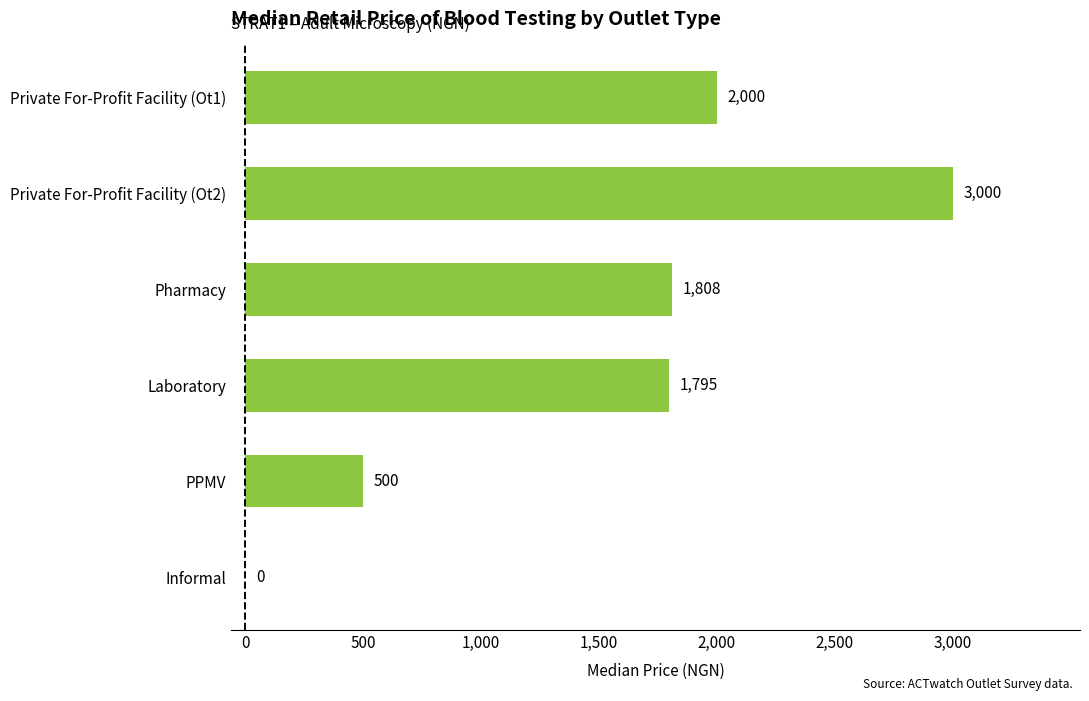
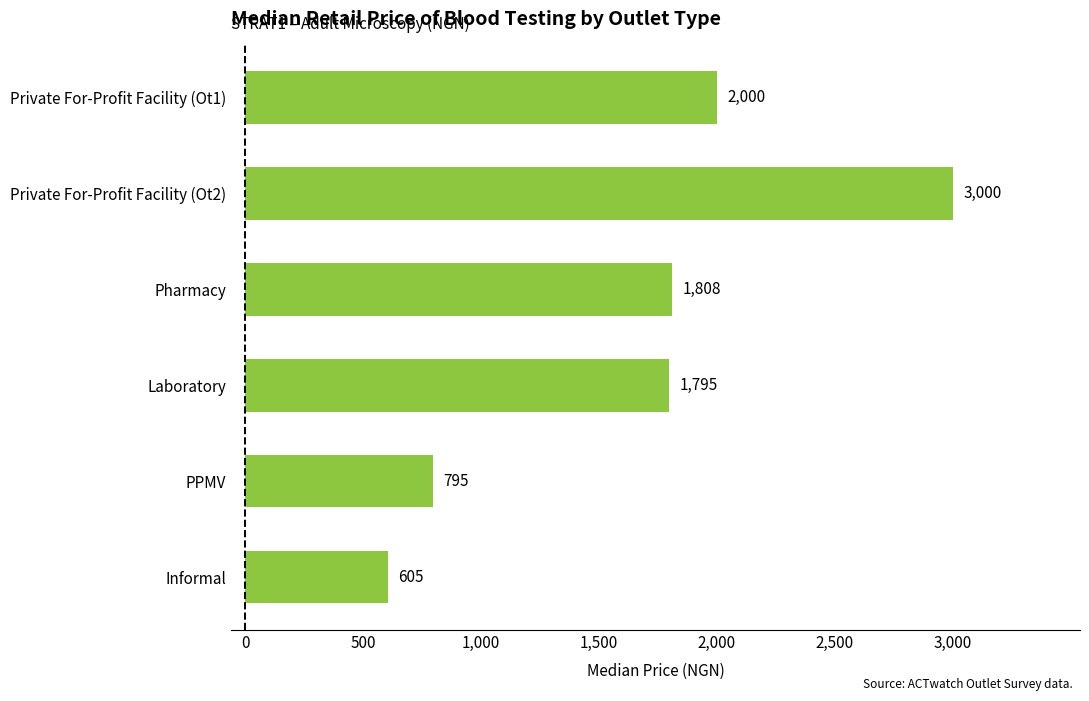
PPMV: 500 -> 795
Informal: 0 -> 605
